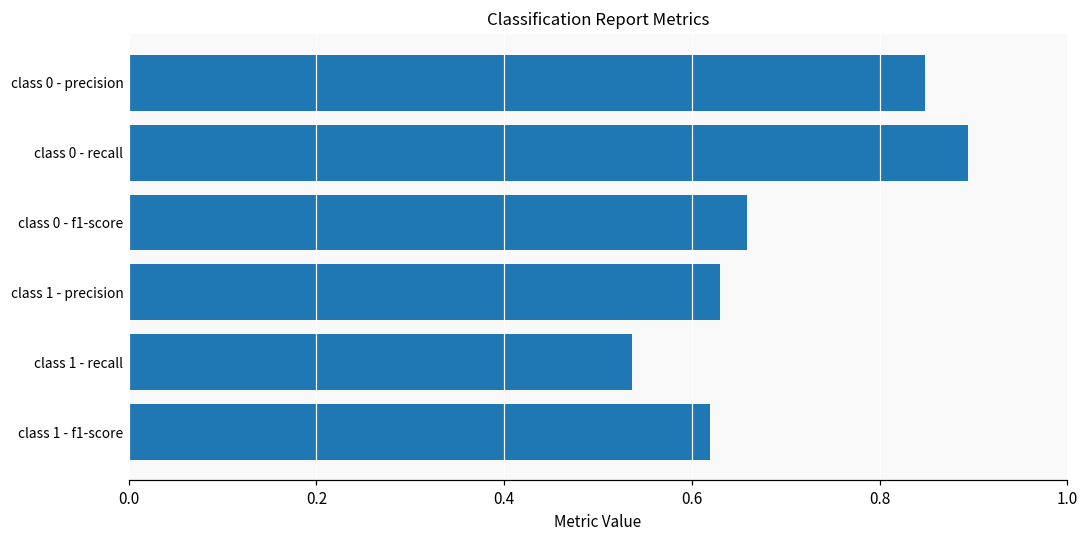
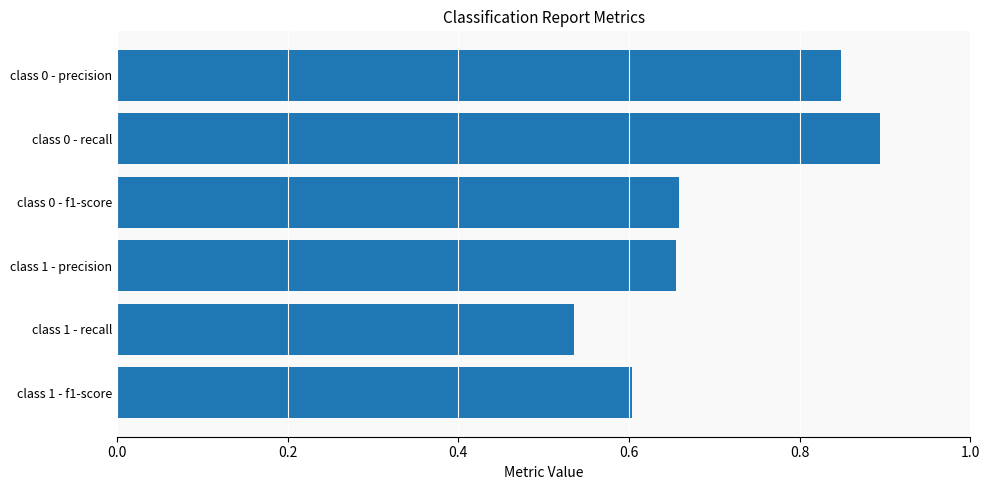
class 1 - precision: 0.63 -> 0.66
class 1 - f1-score: 0.62 -> 0.60
